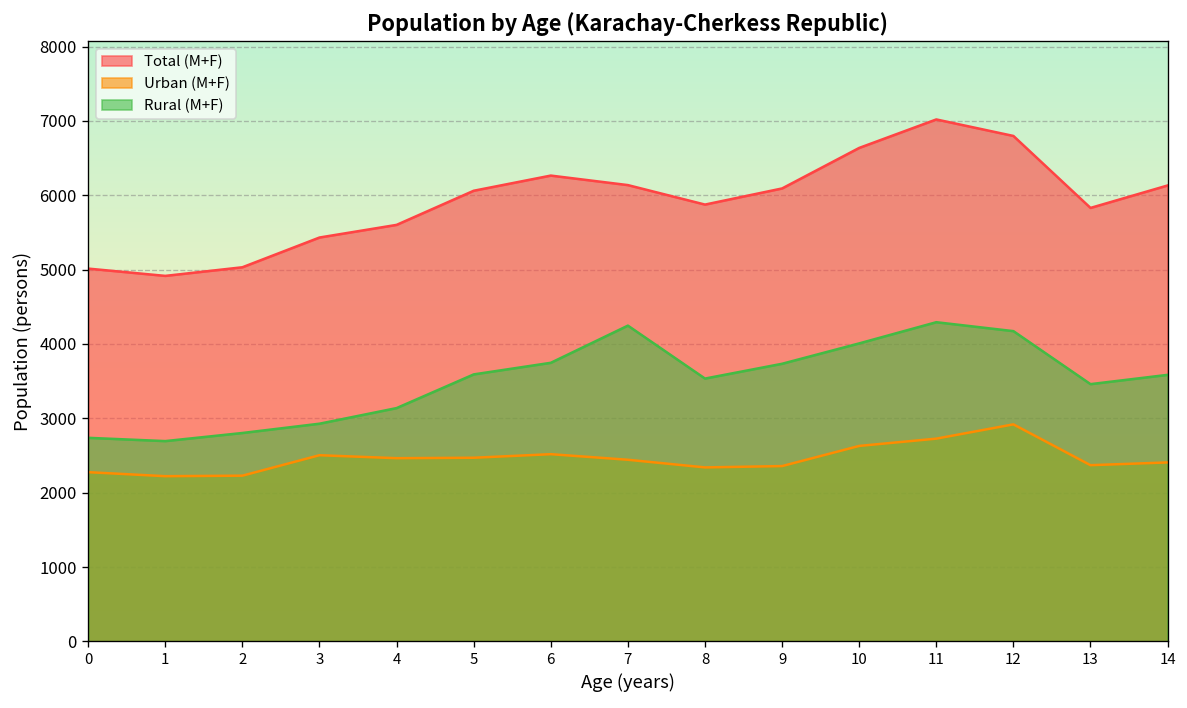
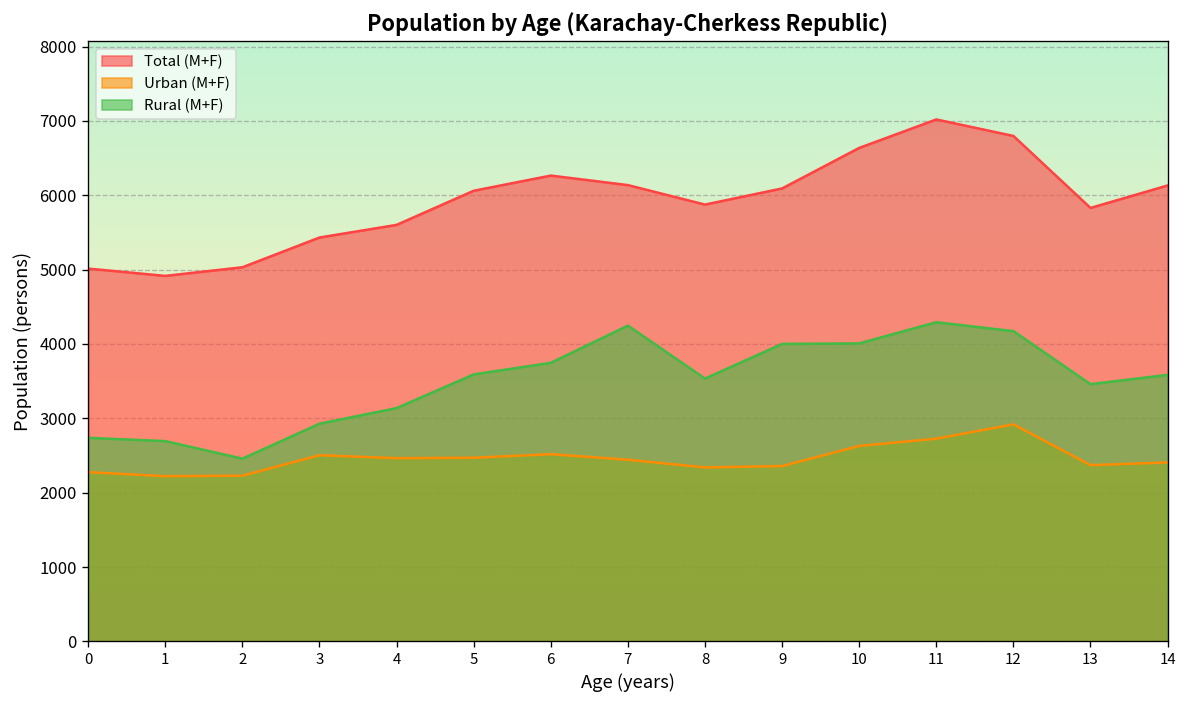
Rural (M+F), 2: 2800 -> 2500
Rural (M+F), 9: 3700 -> 4000
